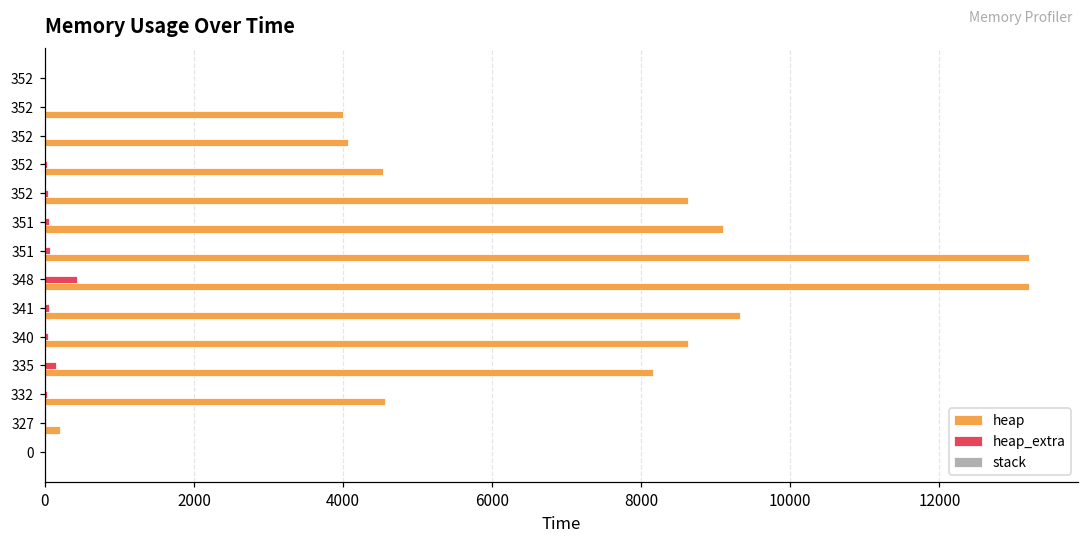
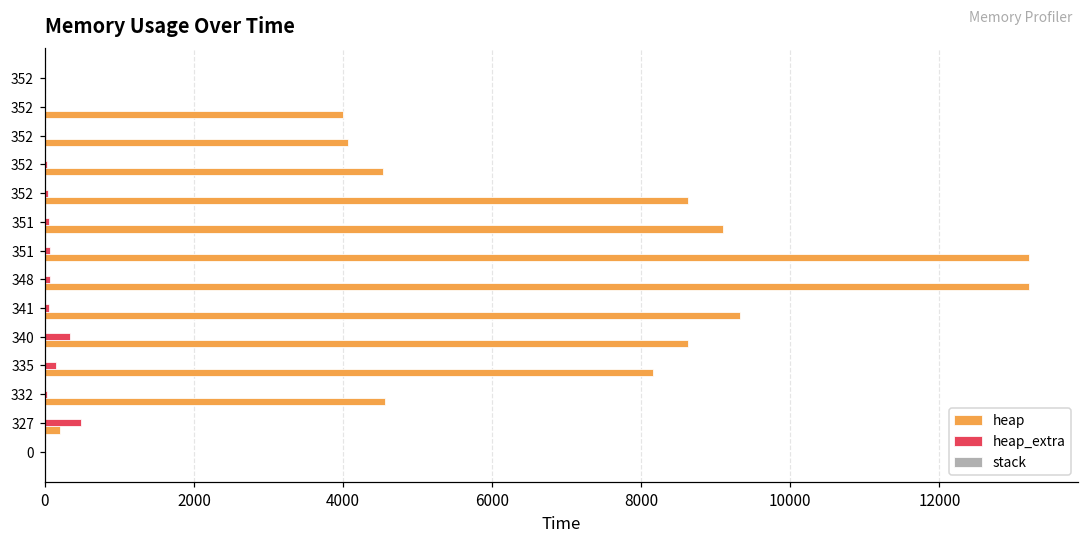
heap_extra, 348: 400 -> 100
heap_extra, 340: 0 -> 300
heap_extra, 327: 0 -> 500
